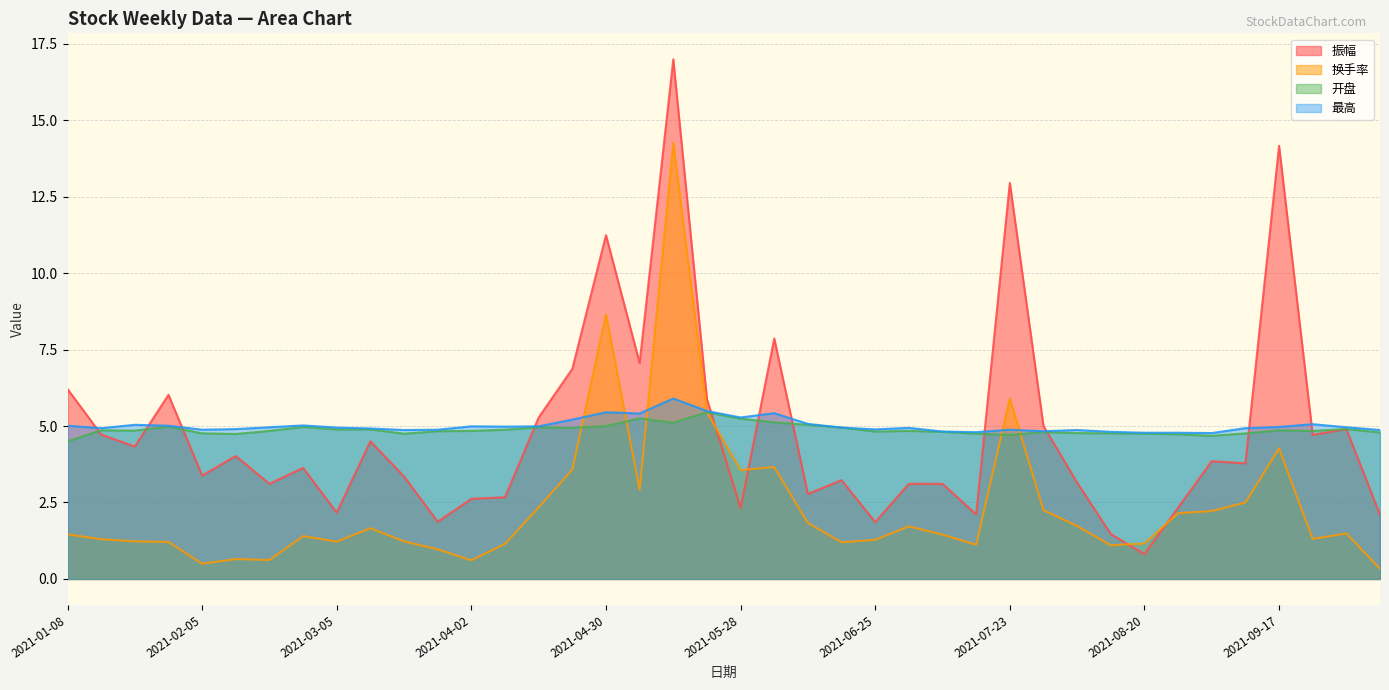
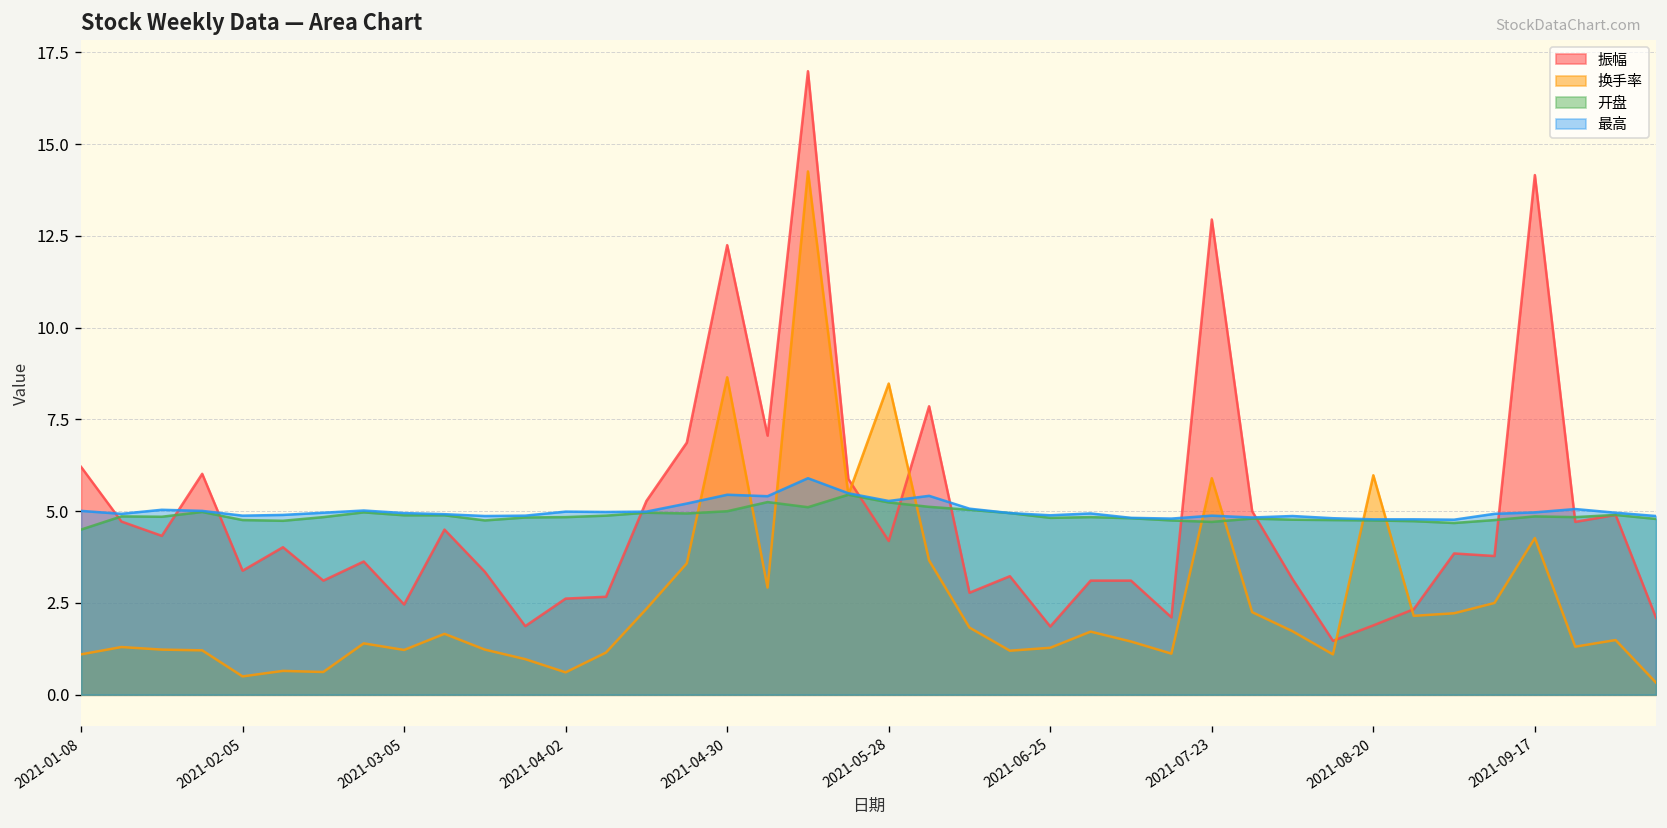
换手率, 2021-01-08: 1.5 -> 1.1
振幅, 2021-03-05: 2.2 -> 2.5
振幅, 2021-04-30: 11.2 -> 12.3
振幅, 2021-05-28: 2.3 -> 4.2
换手率, 2021-05-28: 3.6 -> 8.5
振幅, 2021-08-20: 0.8 -> 1.9
换手率, 2021-08-20: 1.2 -> 6.0
